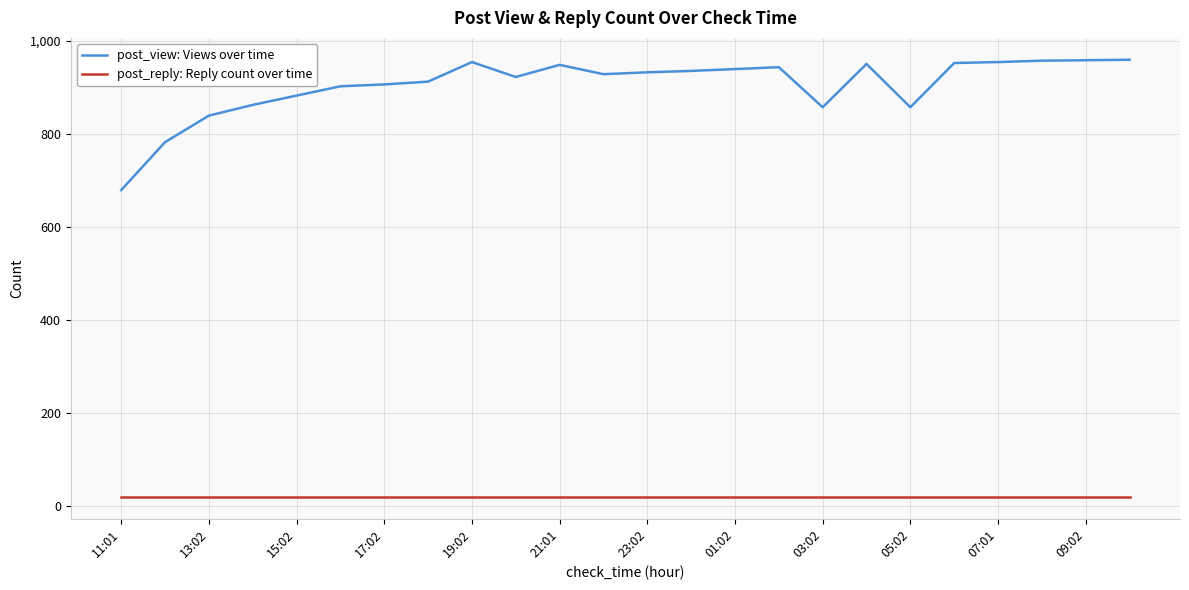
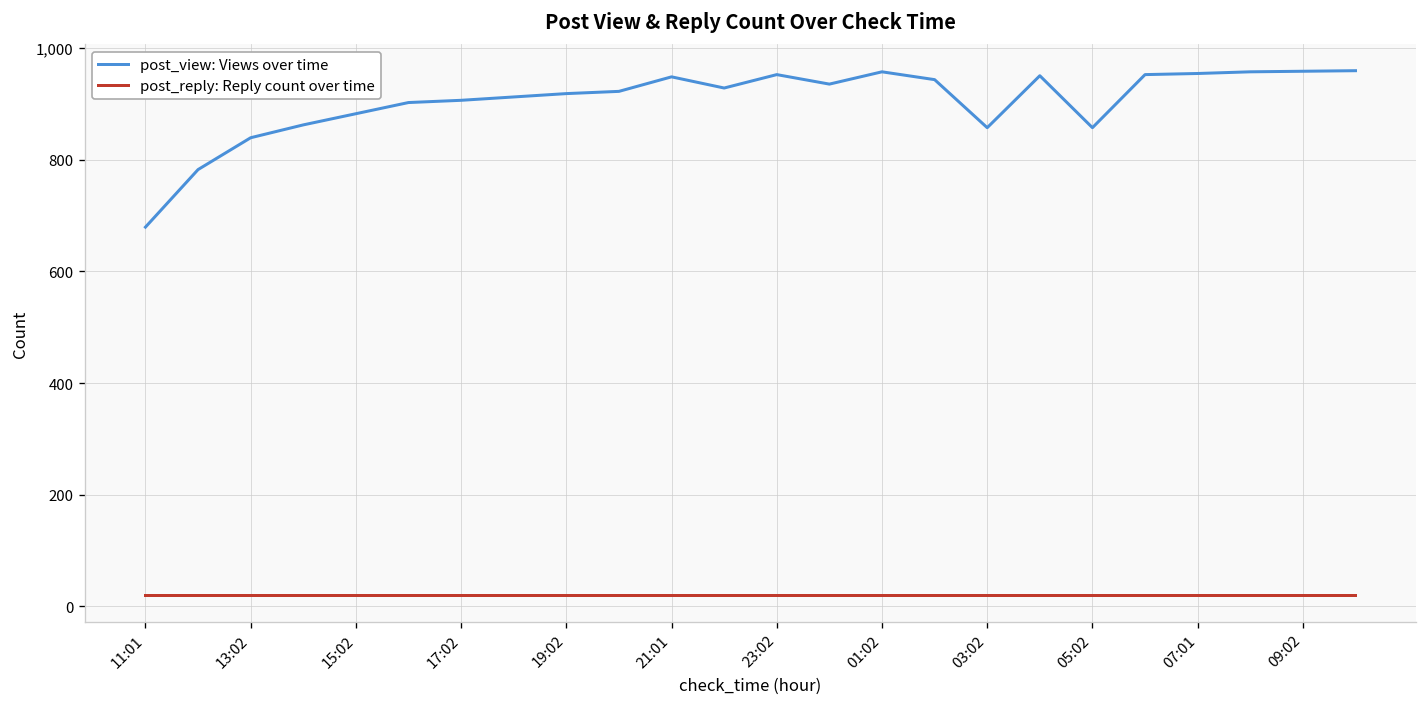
post_view: Views over time, 19:02: 950 -> 920
post_view: Views over time, 23:02: 930 -> 950
post_view: Views over time, 01:02: 940 -> 960
